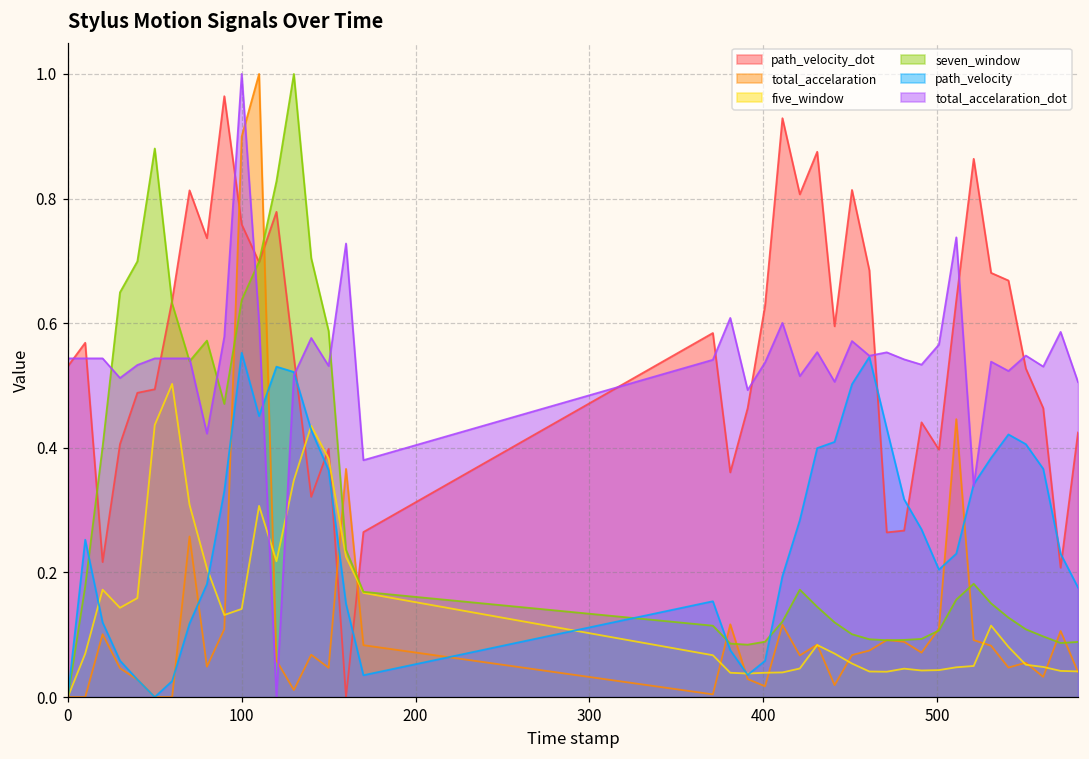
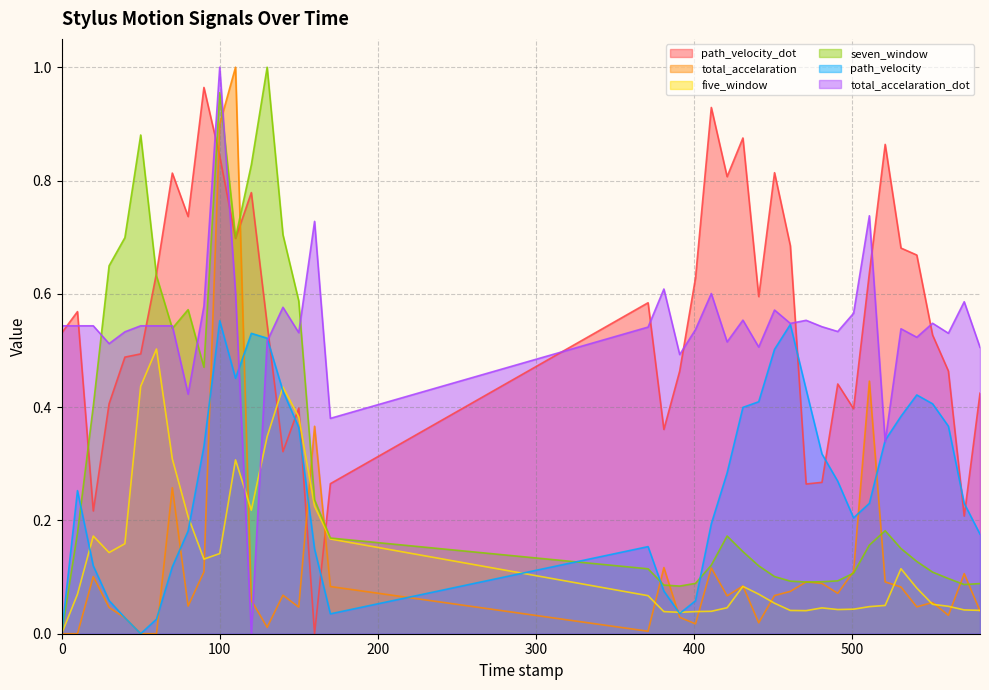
path_velocity_dot, 100: 0.76 -> 0.84
seven_window, 100: 0.64 -> 0.95
